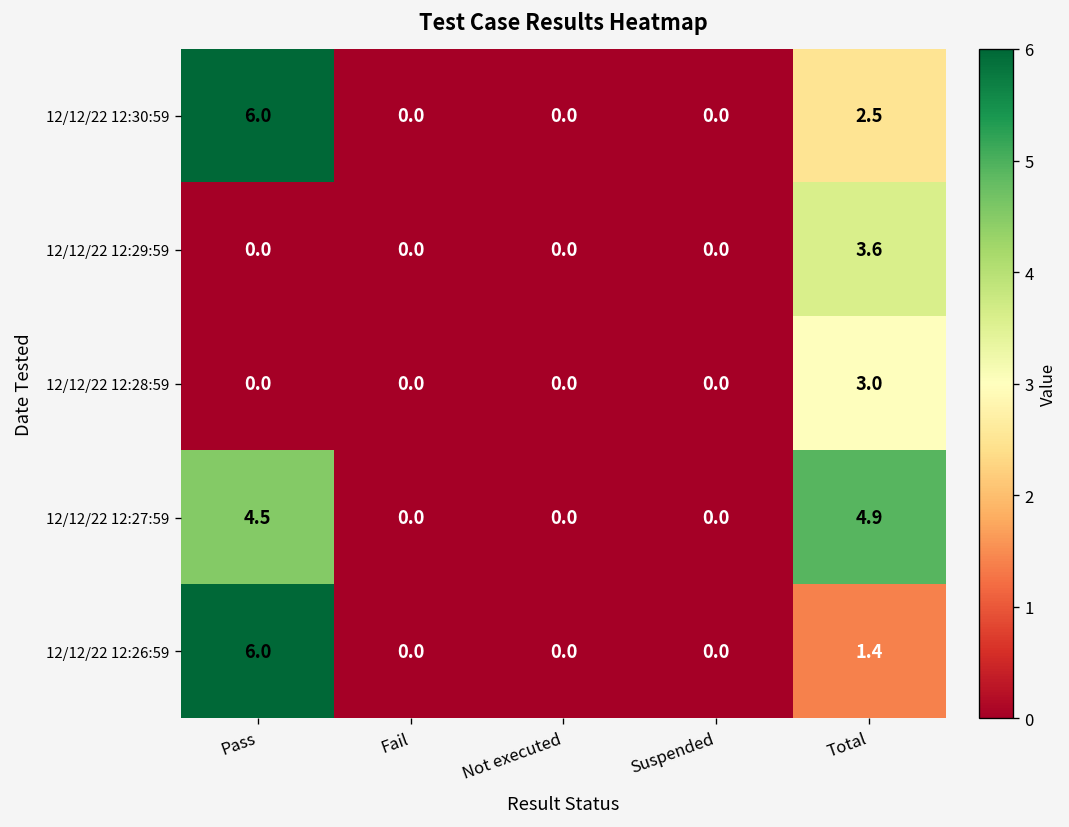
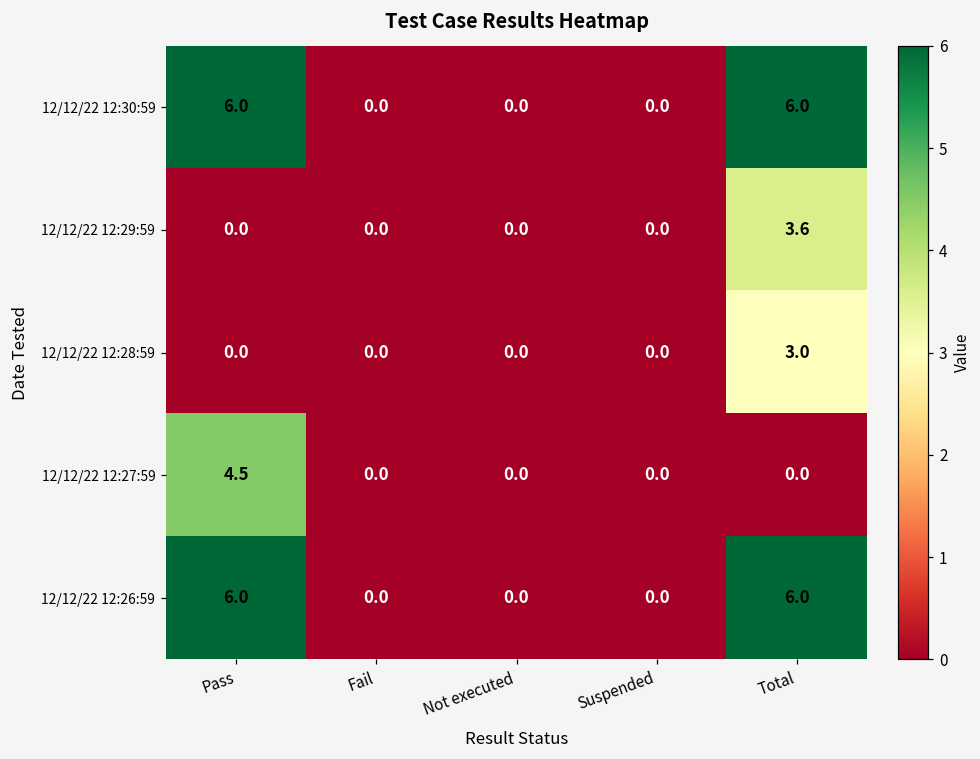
12/12/22 12:30:59, Total: 2.5 -> 6.0
12/12/22 12:27:59, Total: 4.9 -> 0.0
12/12/22 12:26:59, Total: 1.4 -> 6.0
